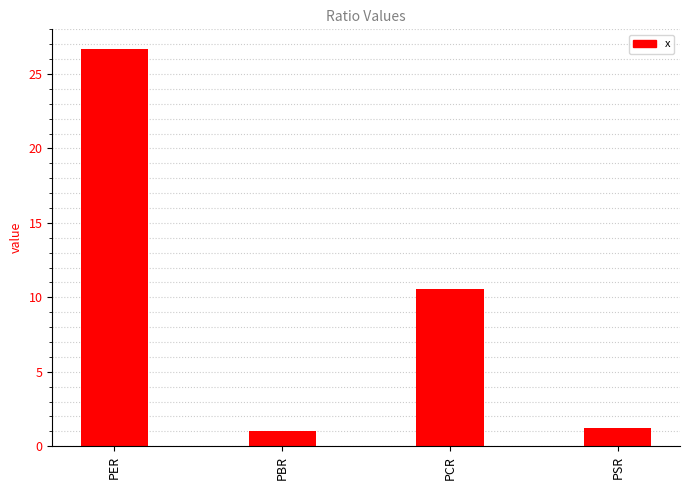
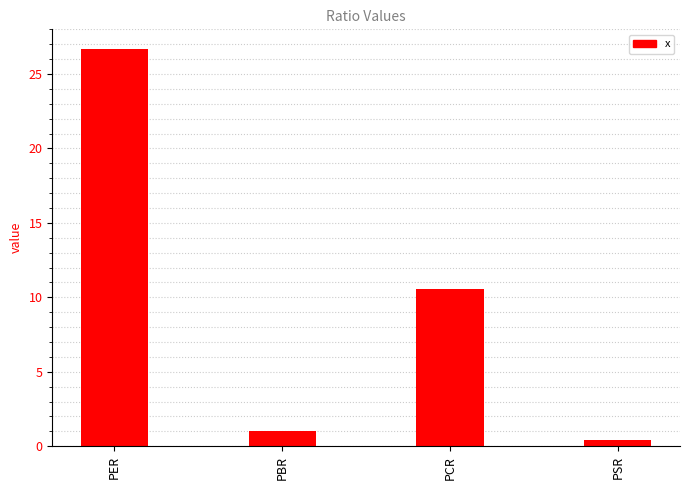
PSR: 1.2 -> 0.4
